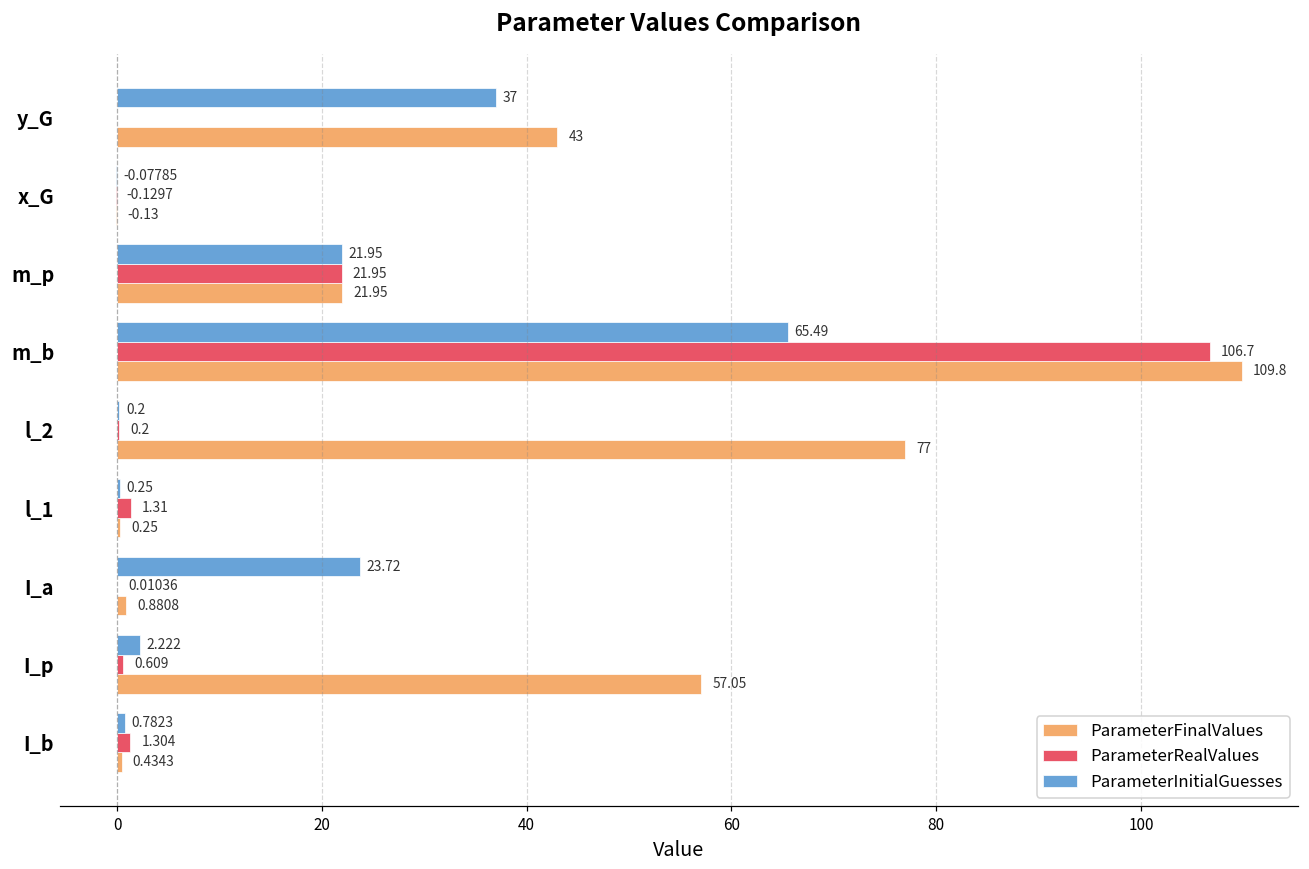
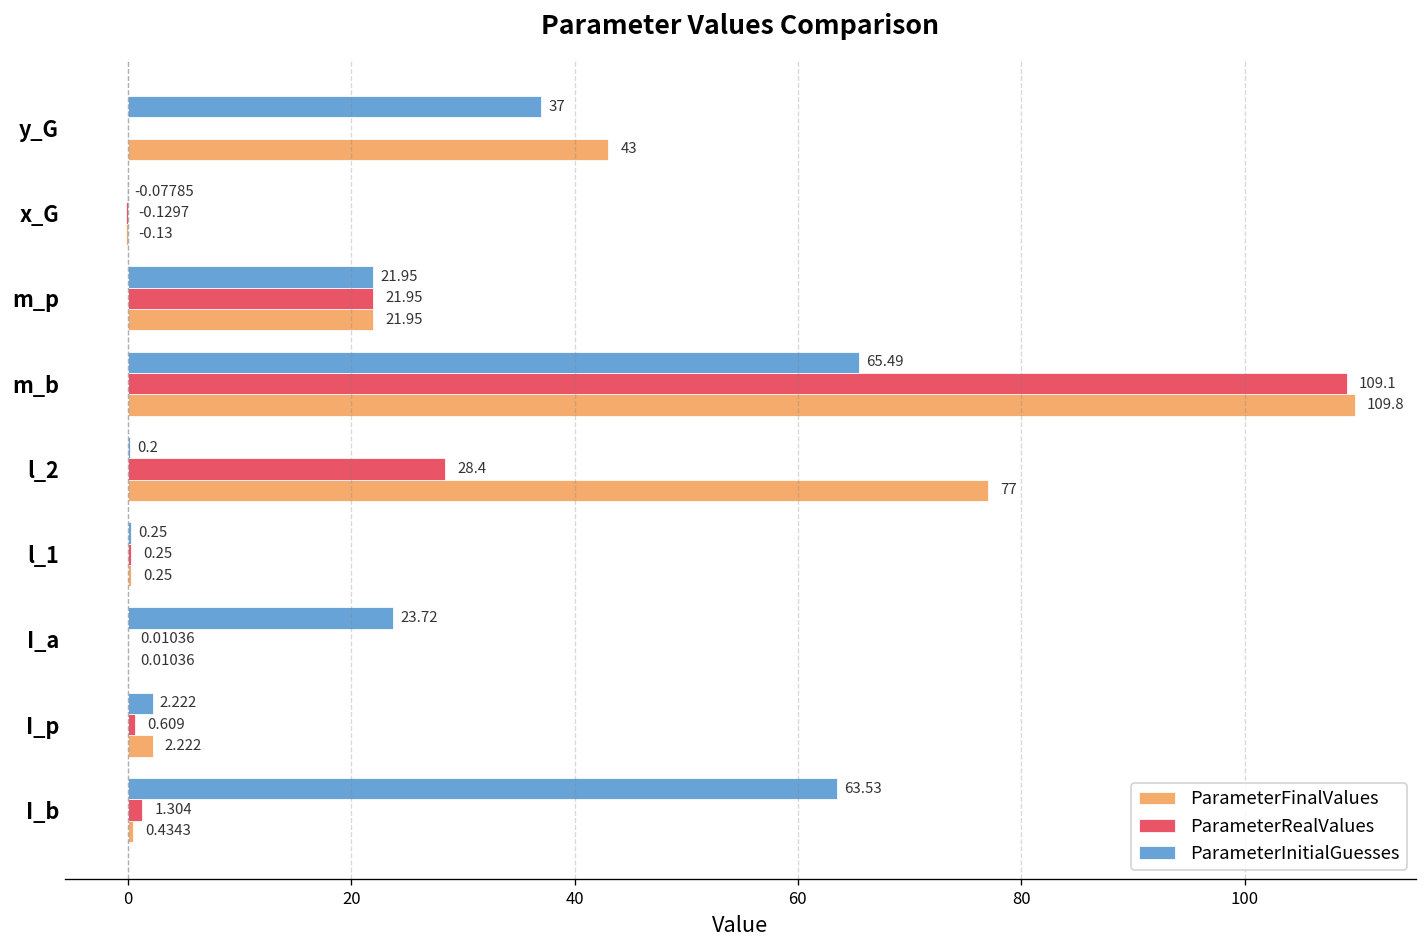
ParameterRealValues, m_b: 106.7 -> 109.1
ParameterRealValues, l_2: 0.2 -> 28.4
ParameterRealValues, l_1: 1.31 -> 0.25
ParameterFinalValues, I_a: 0.8808 -> 0.01036
ParameterFinalValues, I_p: 57.05 -> 2.222
ParameterInitialGuesses, I_b: 0.7823 -> 63.53
